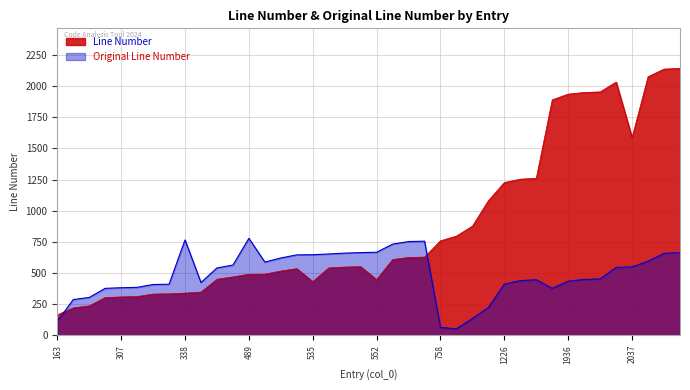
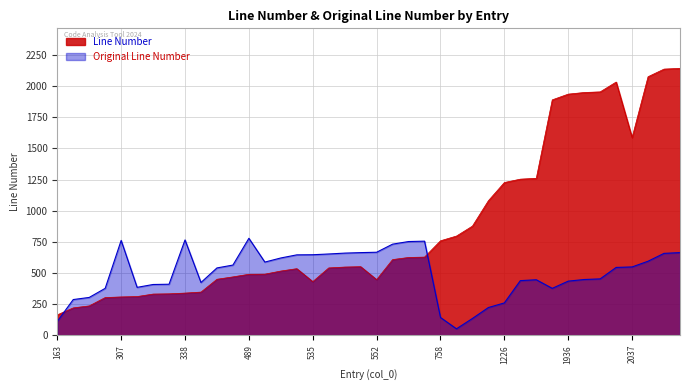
Original Line Number, 307: 380 -> 760
Original Line Number, 758: 60 -> 140
Original Line Number, 1226: 410 -> 260
